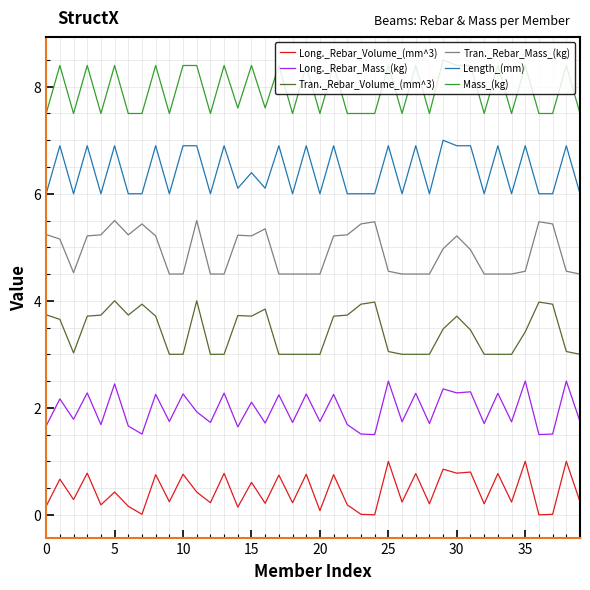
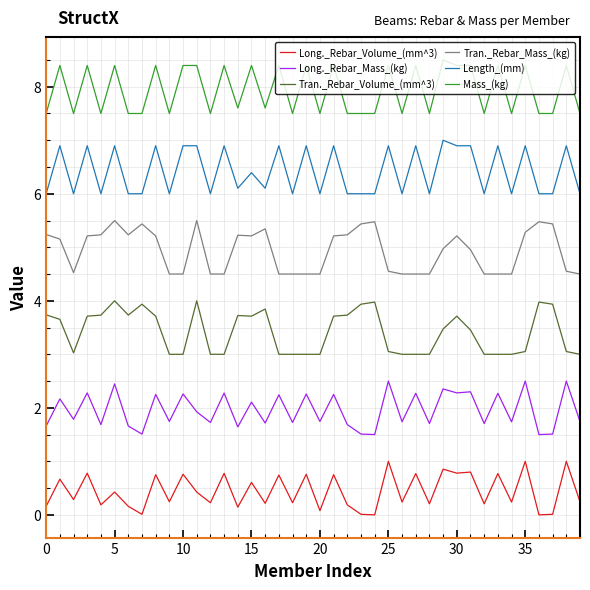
Tran._Rebar_Volume_(mm^3), 35: 3.4 -> 3.1
Tran._Rebar_Mass_(kg), 35: 4.6 -> 5.3
